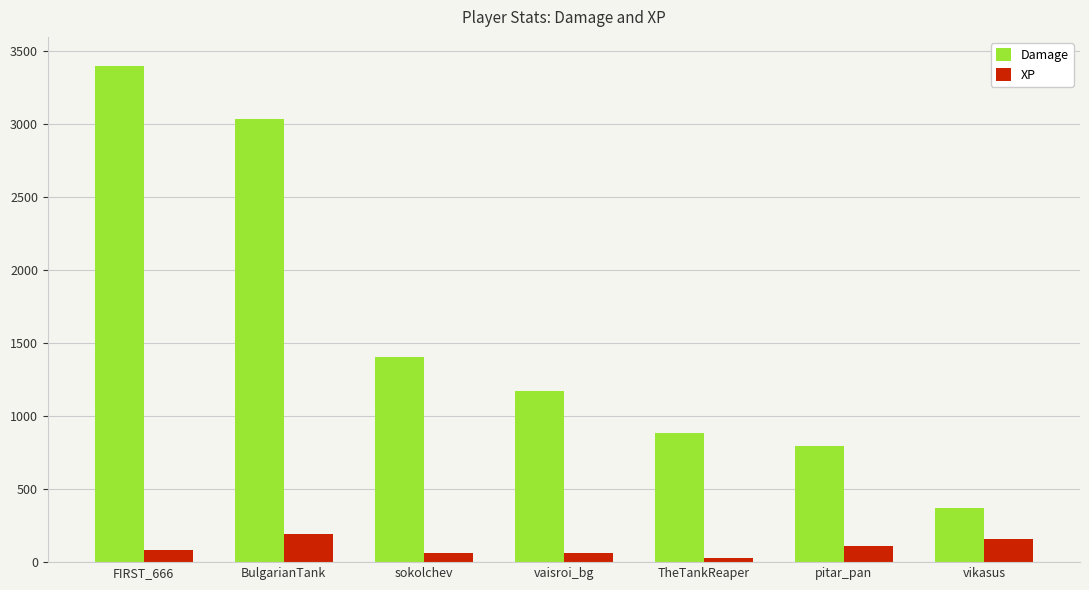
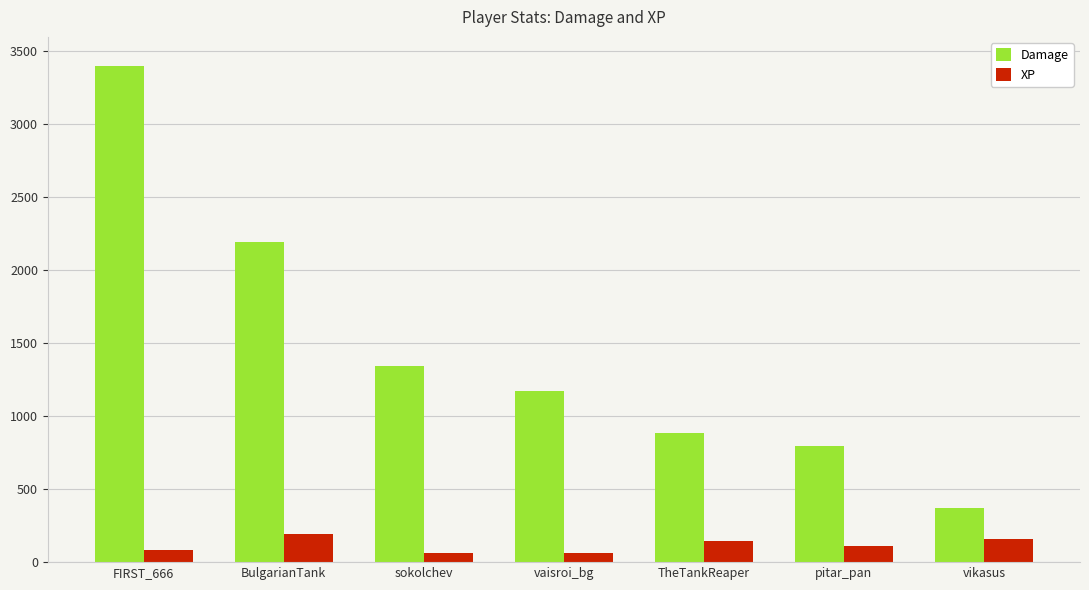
Damage, BulgarianTank: 3040 -> 2200
Damage, sokolchev: 1410 -> 1350
XP, TheTankReaper: 30 -> 140
